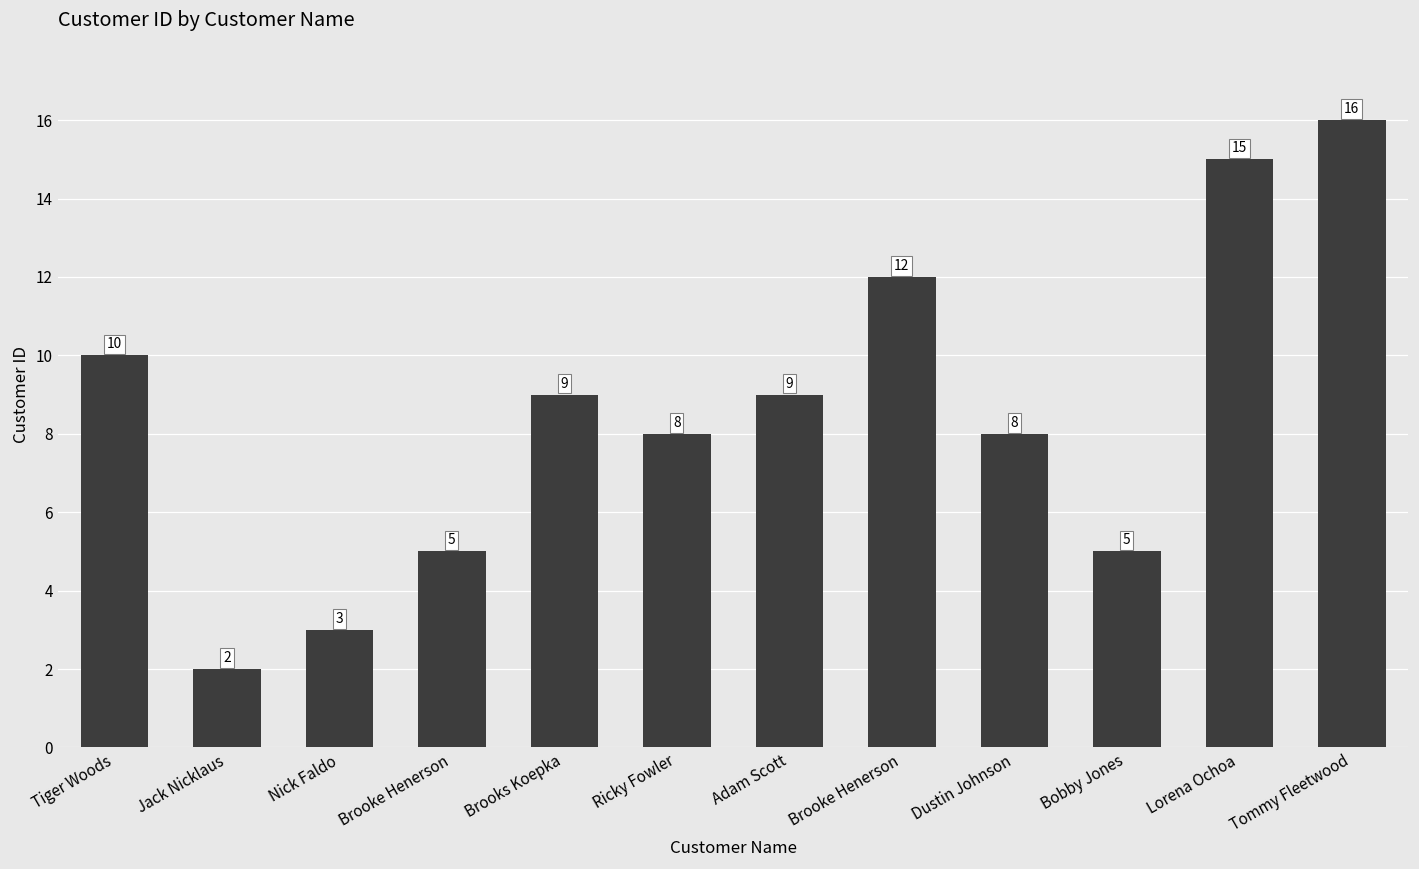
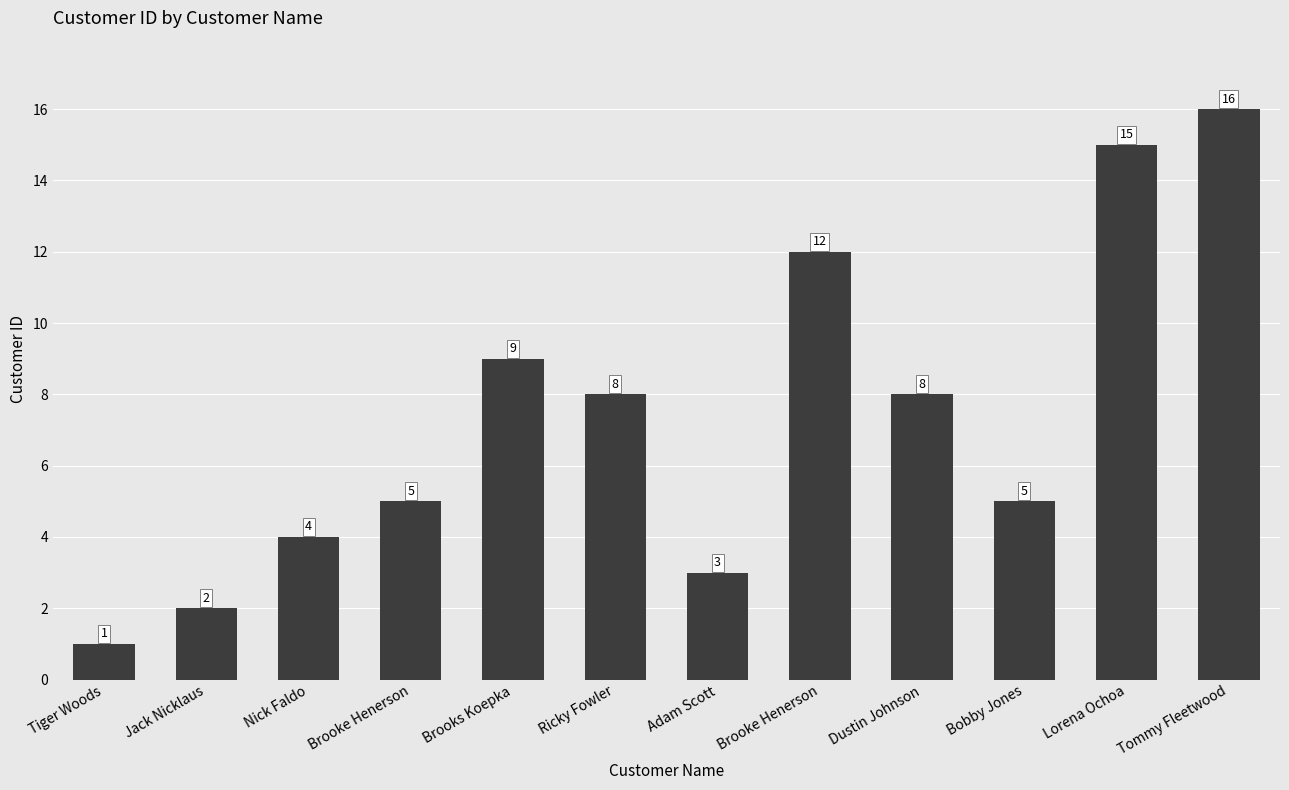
Tiger Woods: 10 -> 1
Nick Faldo: 3 -> 4
Adam Scott: 9 -> 3
